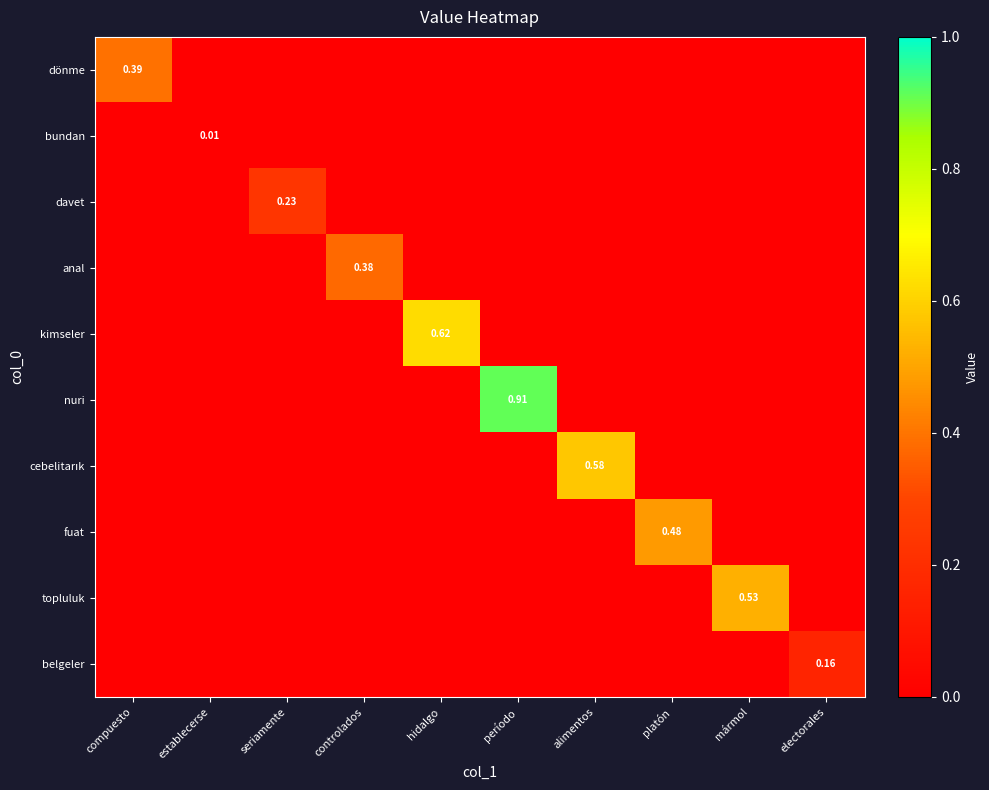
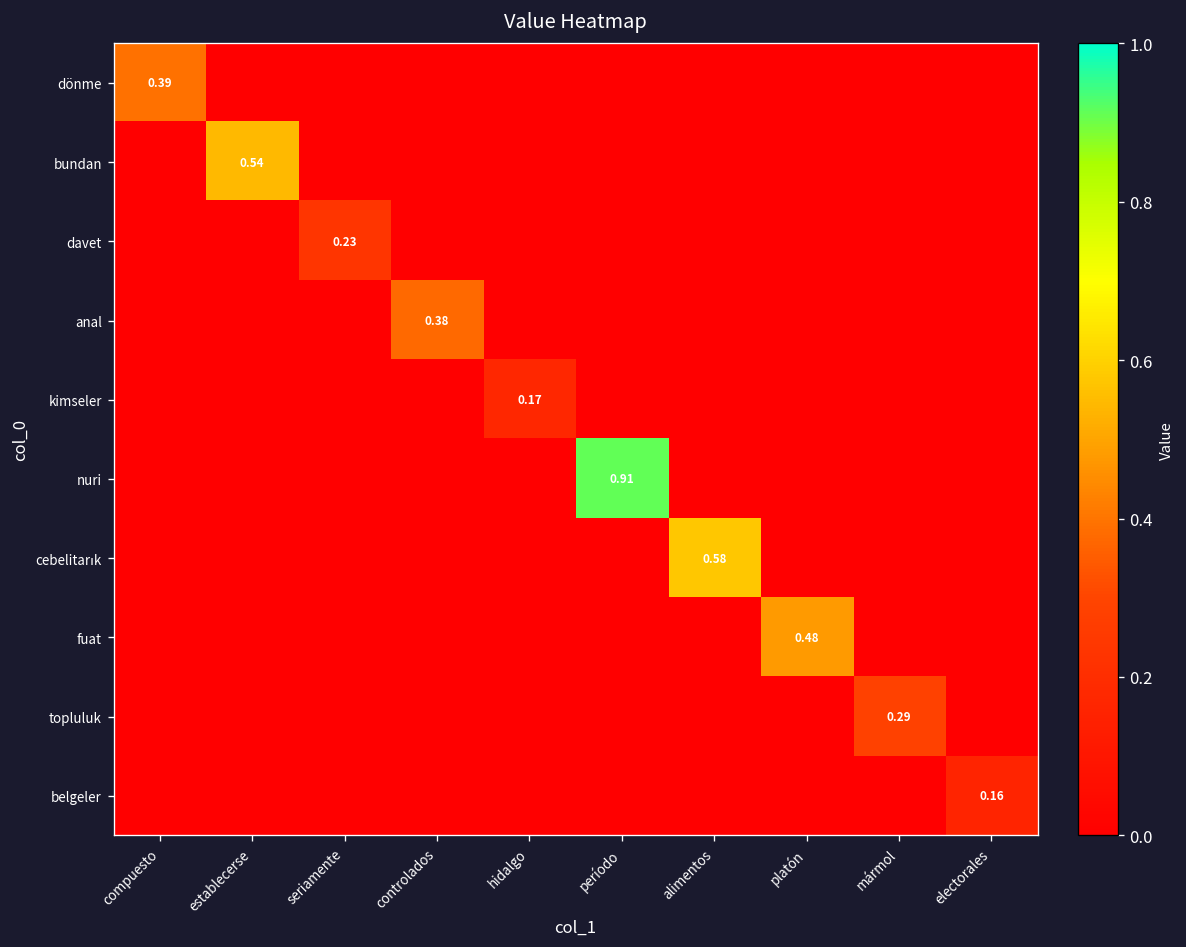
bundan, establecerse: 0.01 -> 0.54
kimseler, hidalgo: 0.62 -> 0.17
topluluk, mármol: 0.53 -> 0.29
